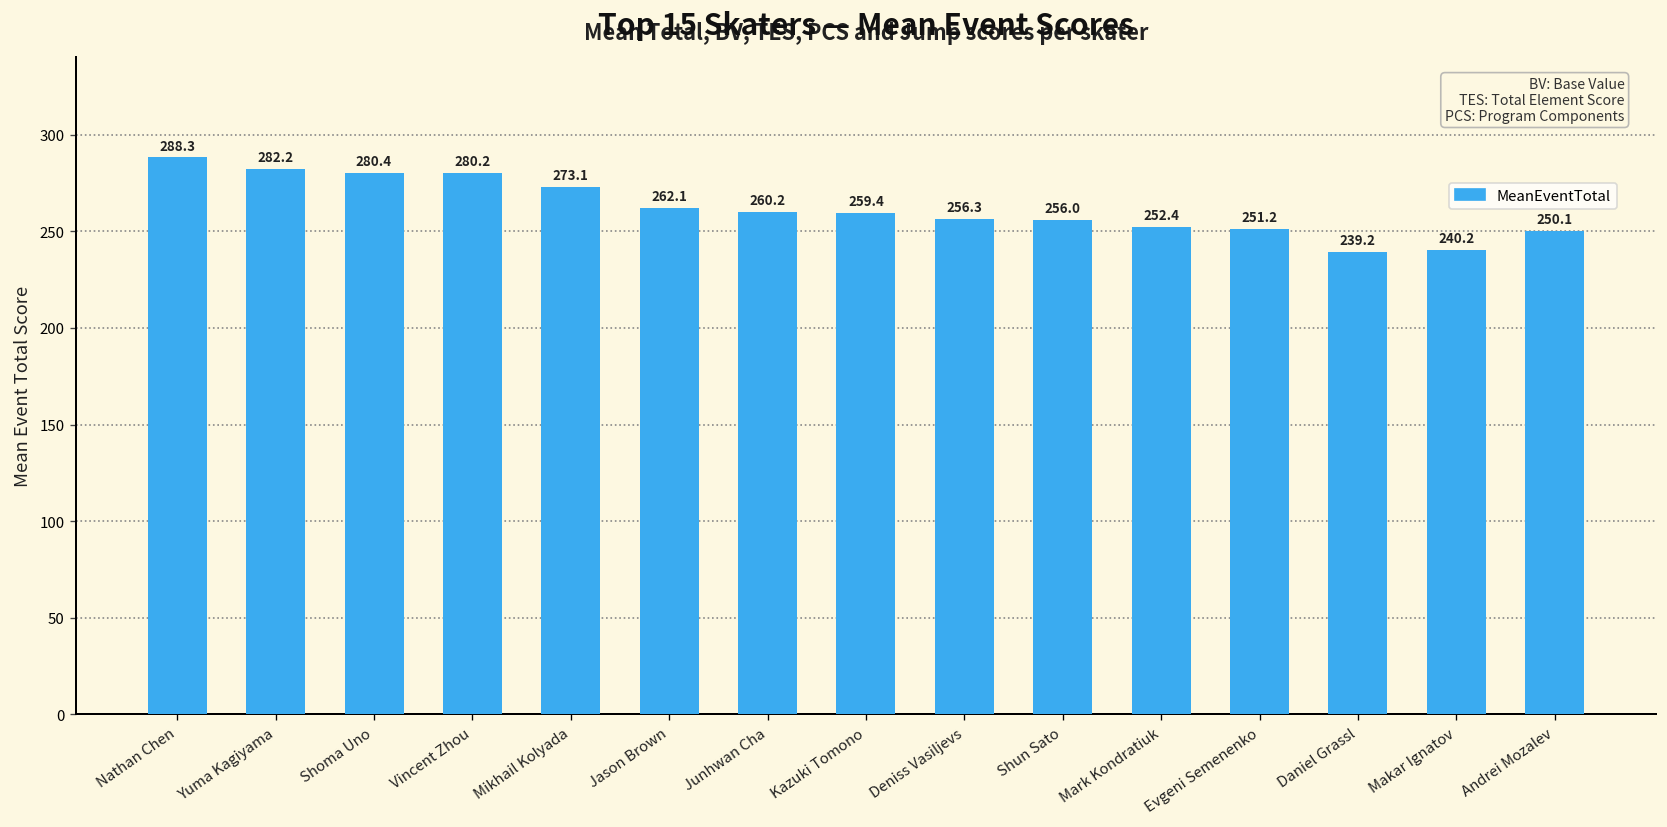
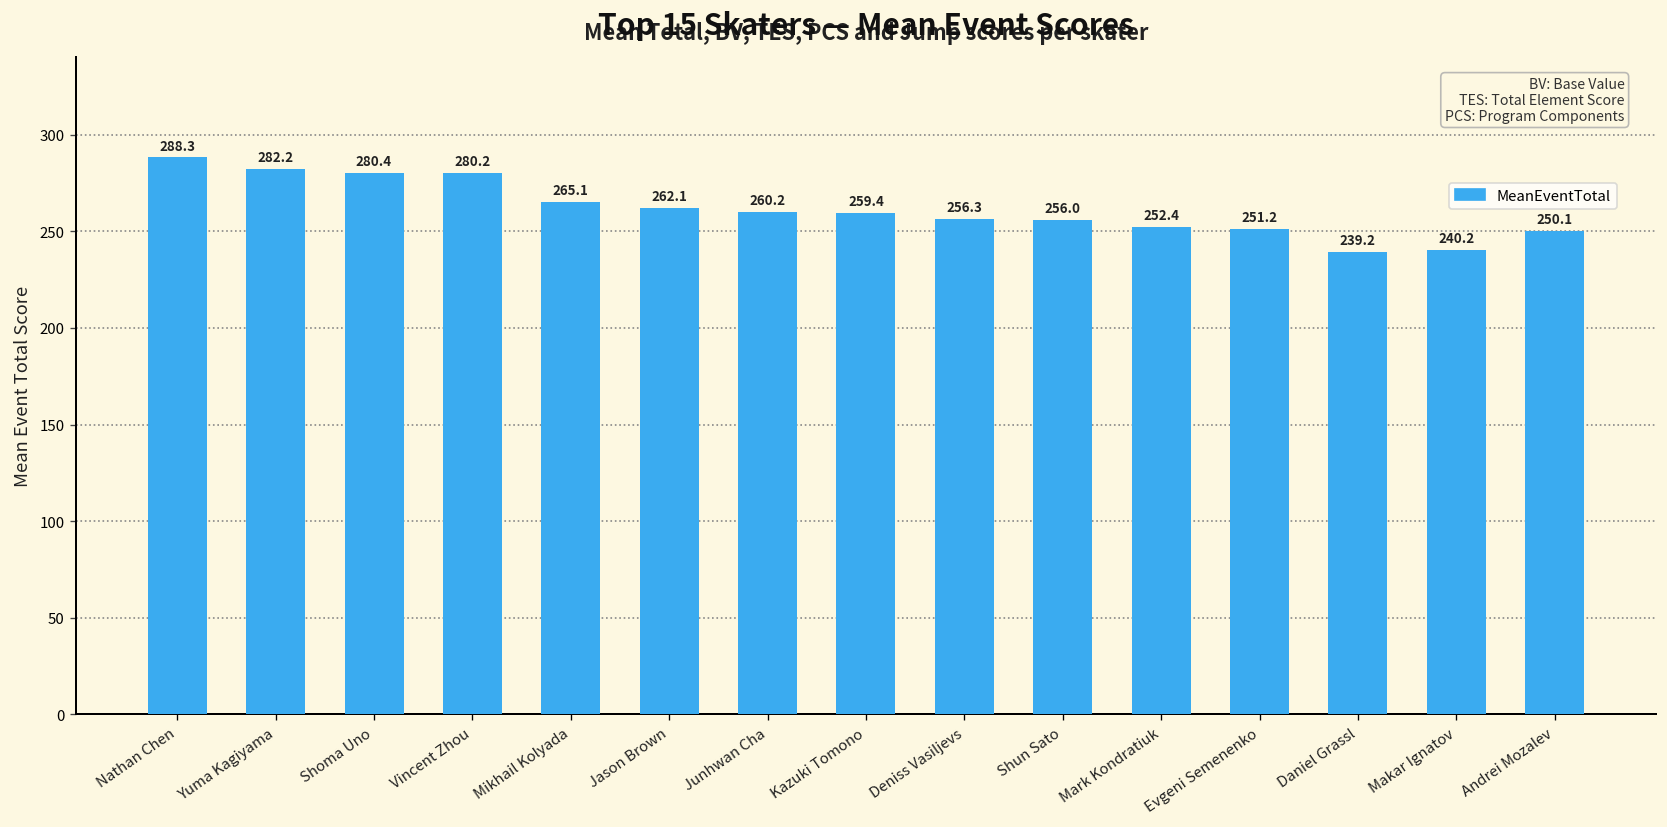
Mikhail Kolyada: 273.1 -> 265.1
